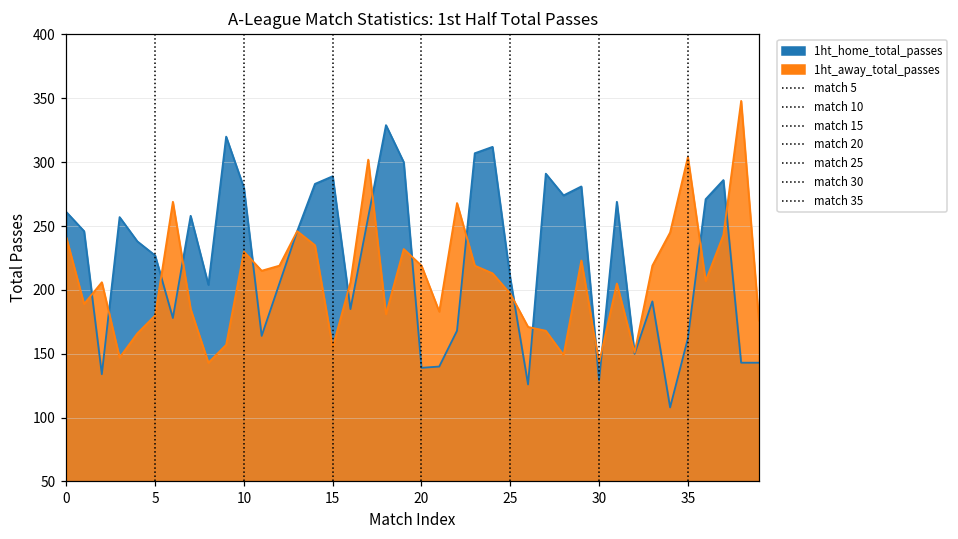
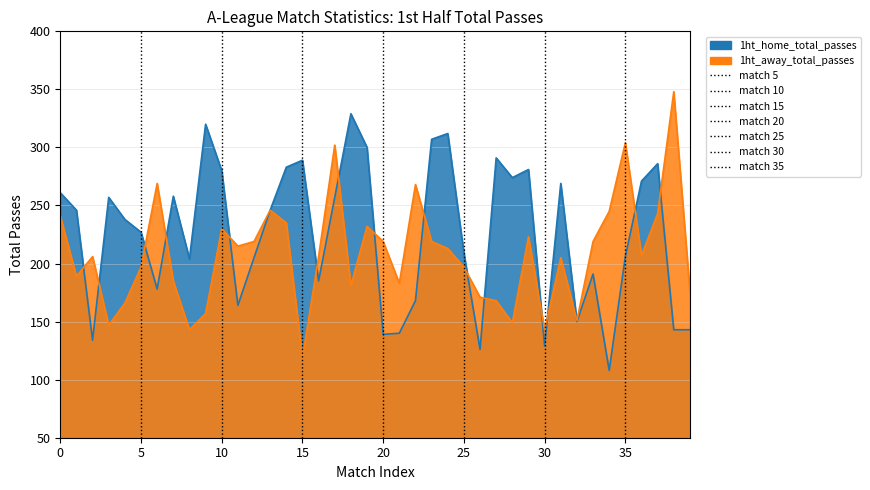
1ht_away_total_passes, 5: 180 -> 197
1ht_away_total_passes, 15: 155 -> 119
1ht_home_total_passes, 35: 162 -> 206
